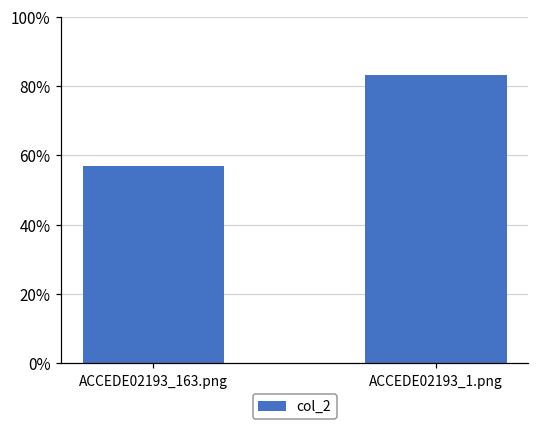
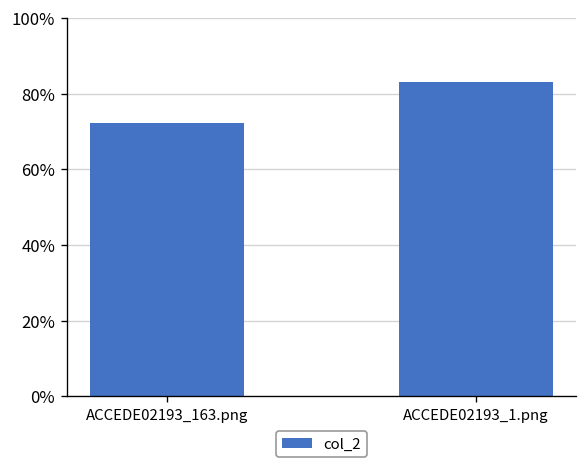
ACCEDE02193_163.png: 57% -> 72%
